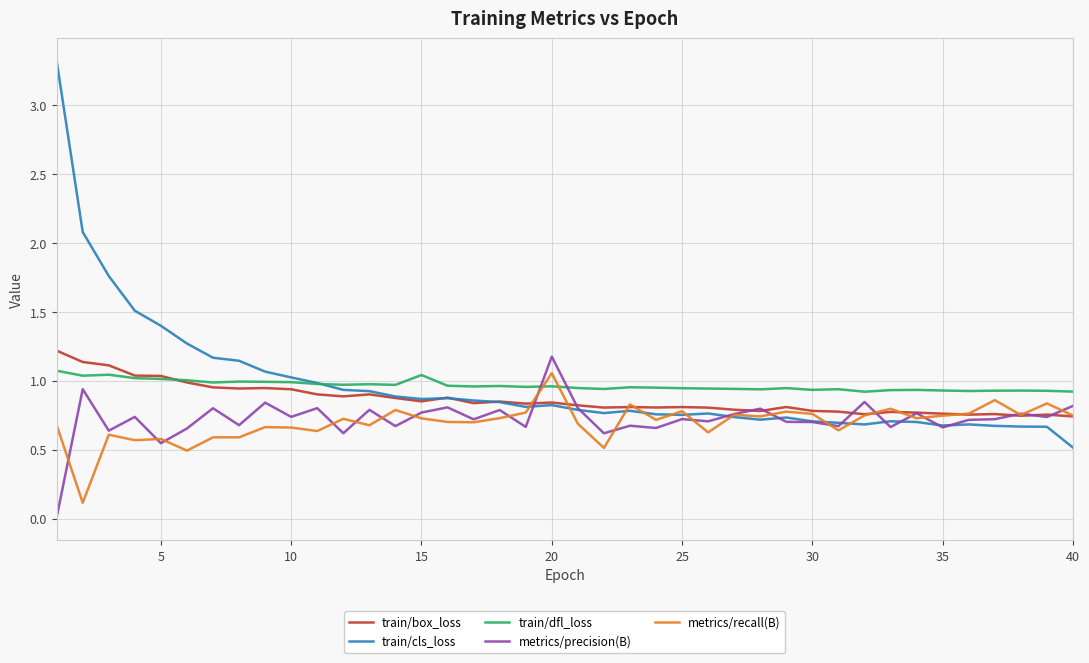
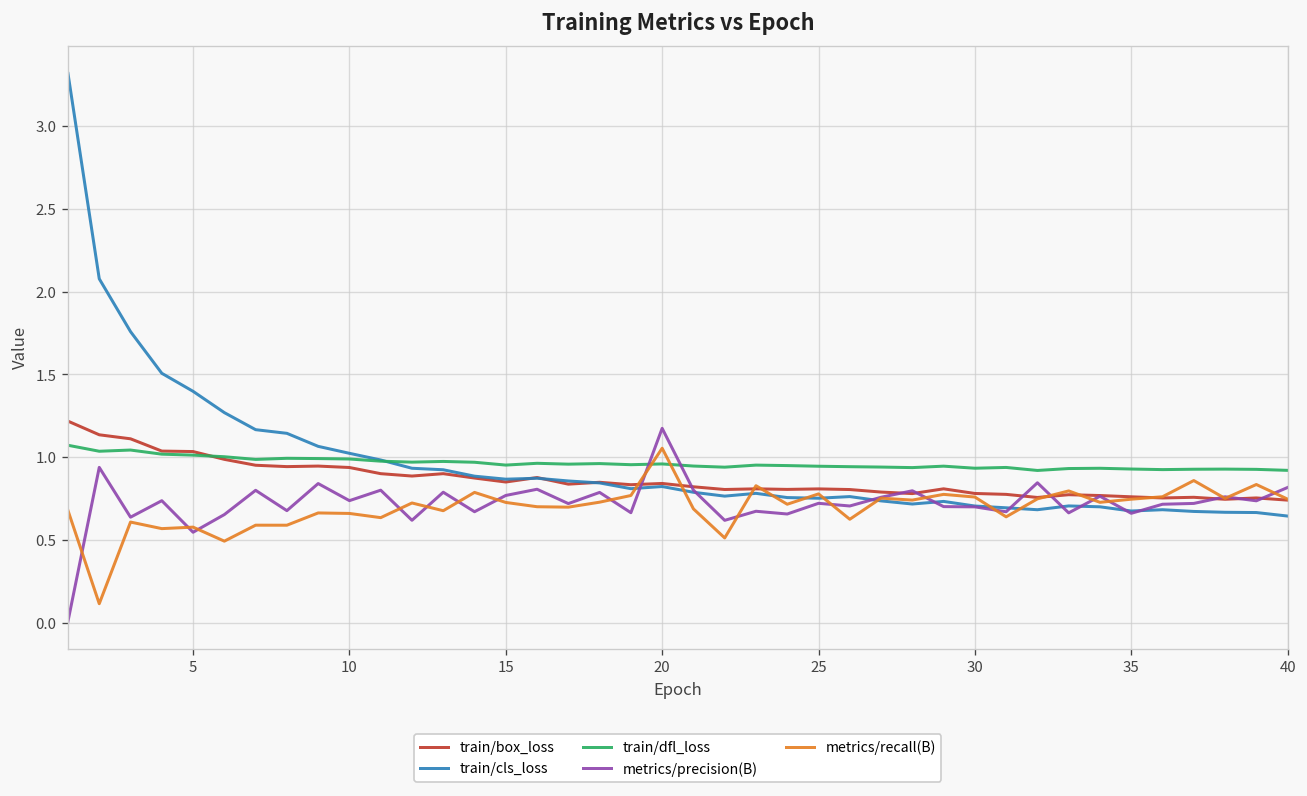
train/dfl_loss, 15: 1.04 -> 0.95
train/cls_loss, 40: 0.51 -> 0.64
